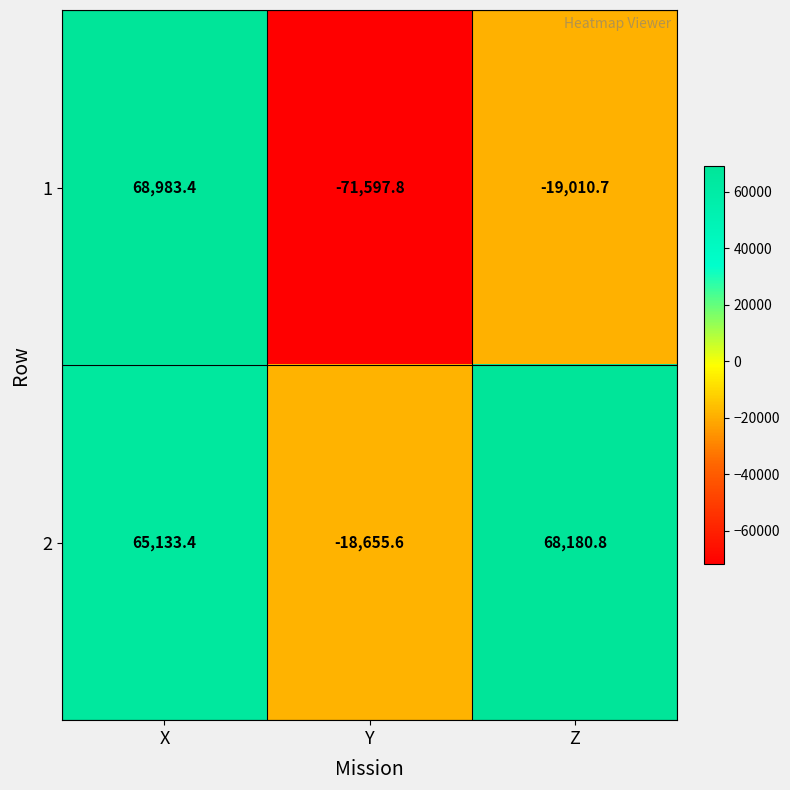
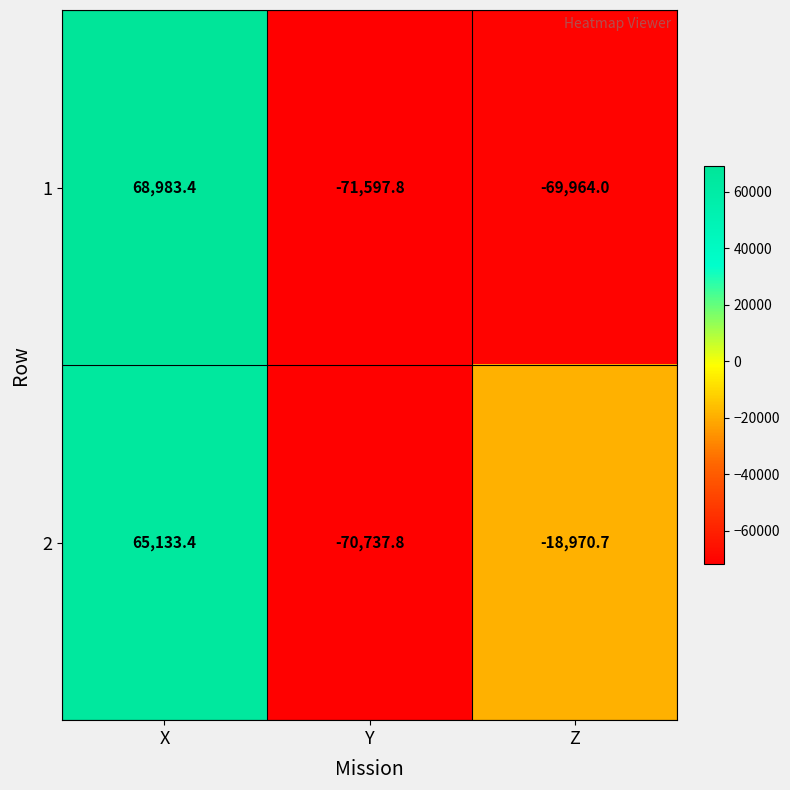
1, Z: -19,010.7 -> -69,964.0
2, Y: -18,655.6 -> -70,737.8
2, Z: 68,180.8 -> -18,970.7
